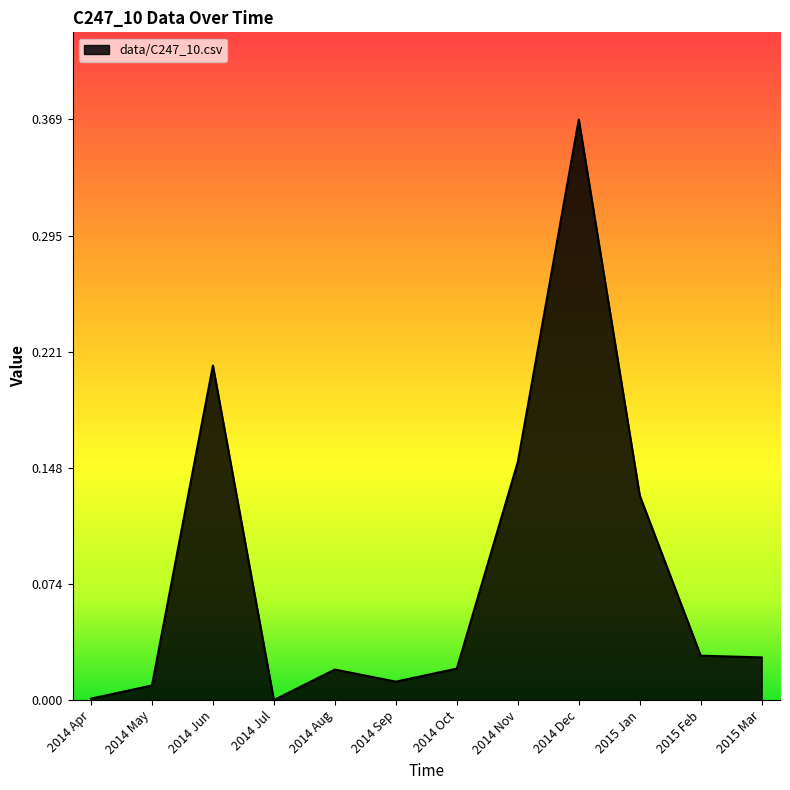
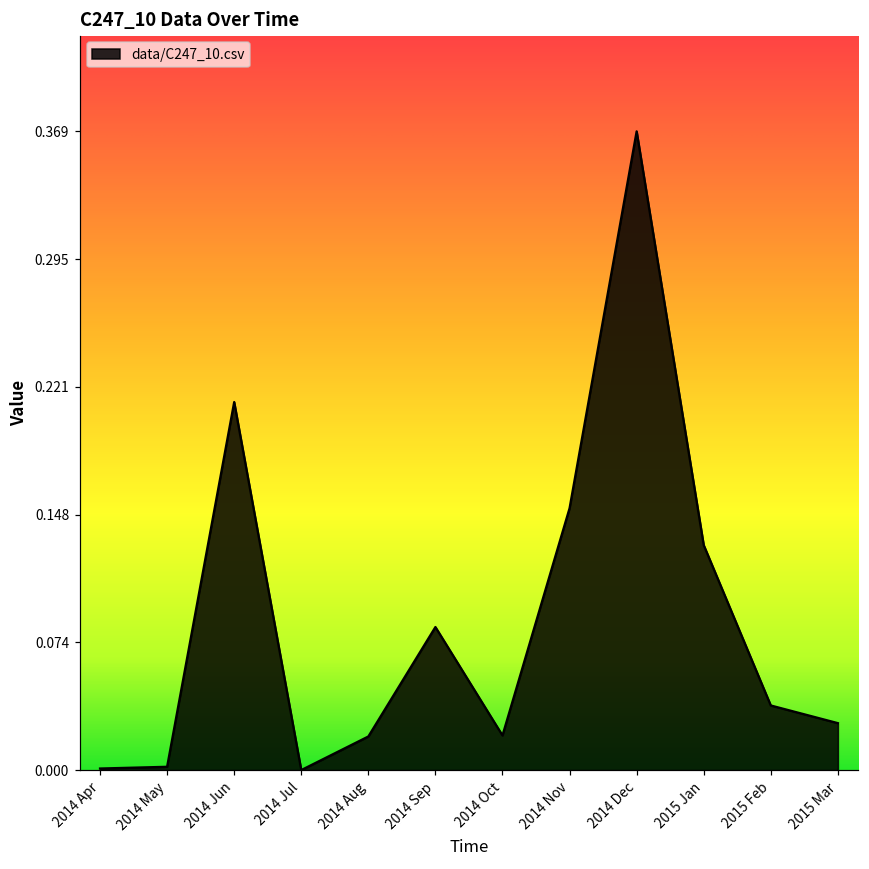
2014 May: 0.009 -> 0.002
2014 Sep: 0.012 -> 0.083
2015 Feb: 0.028 -> 0.037
